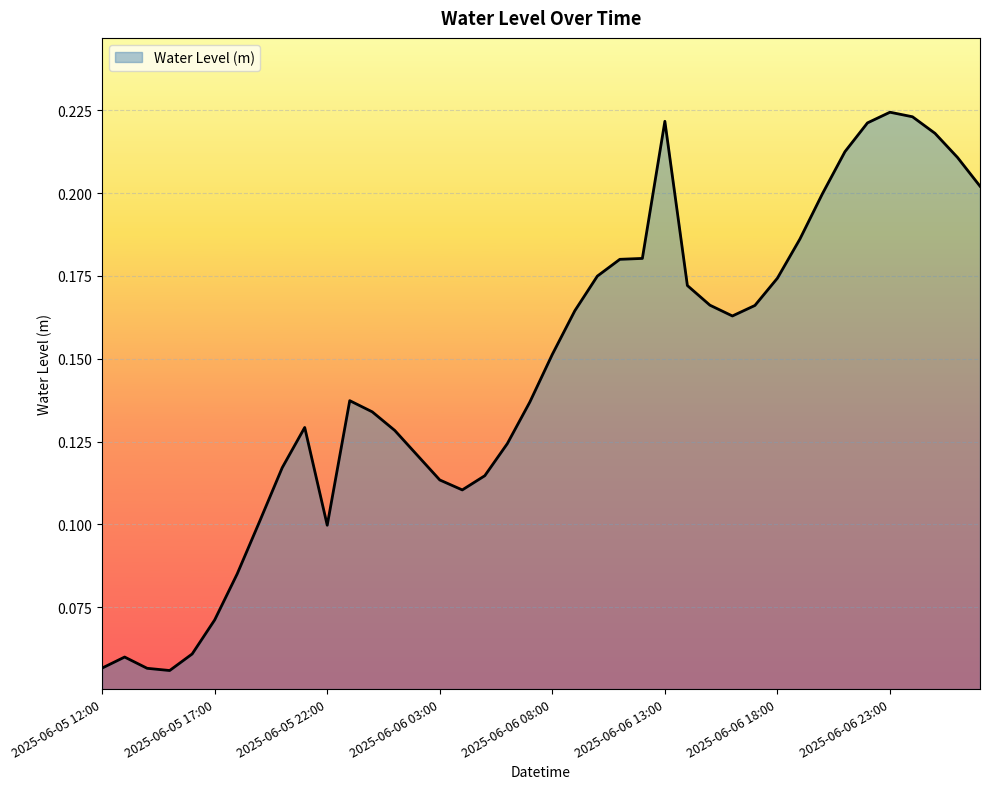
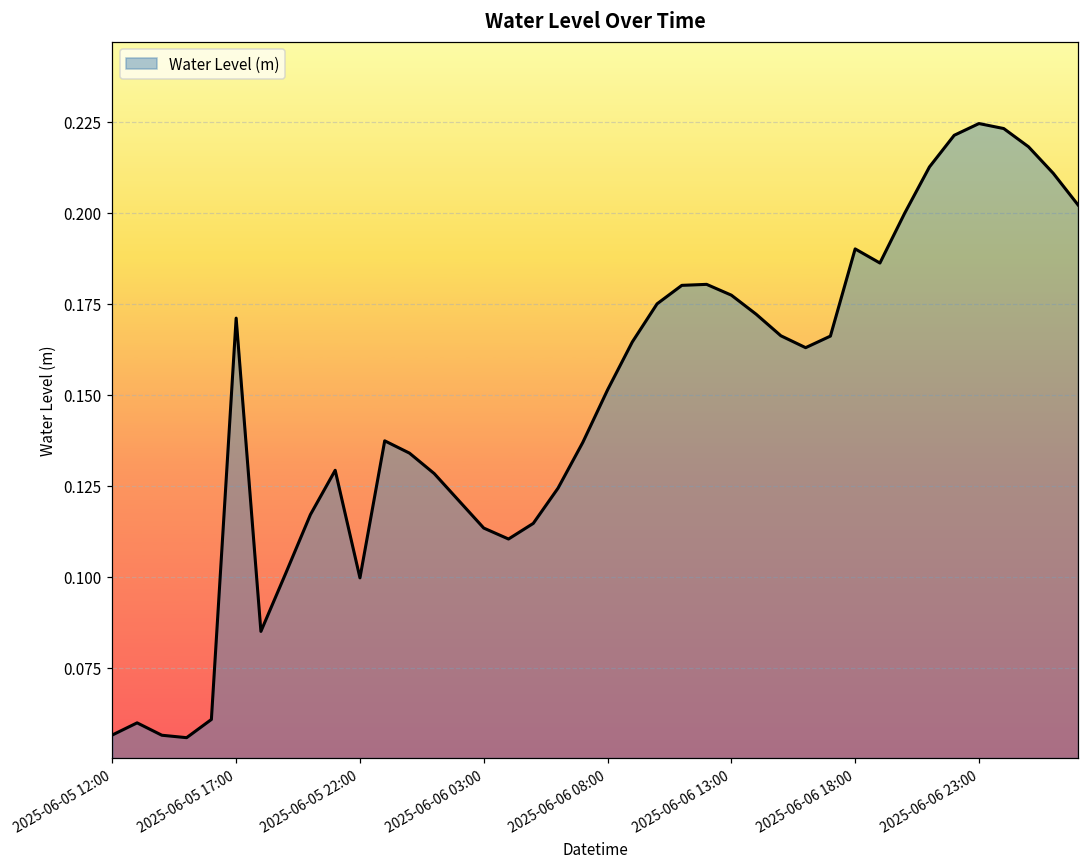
2025-06-05 17:00: 0.071 -> 0.171
2025-06-06 13:00: 0.222 -> 0.177
2025-06-06 18:00: 0.174 -> 0.190
